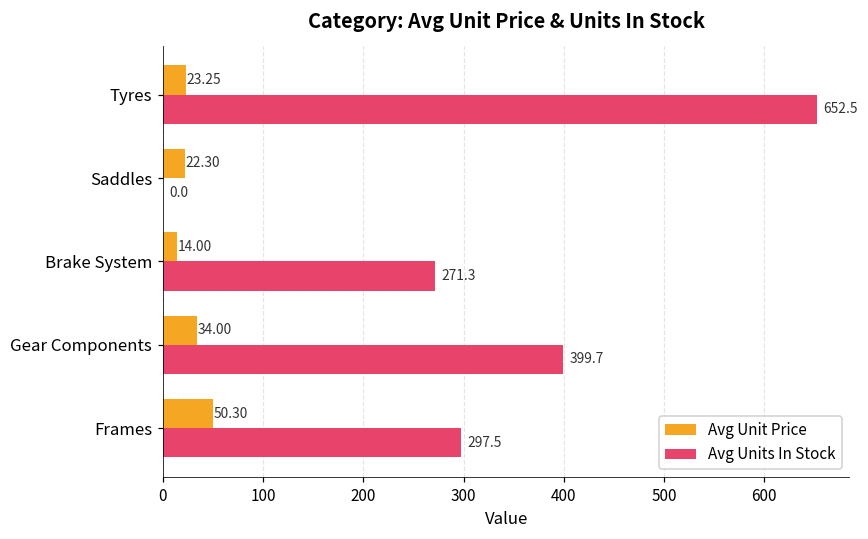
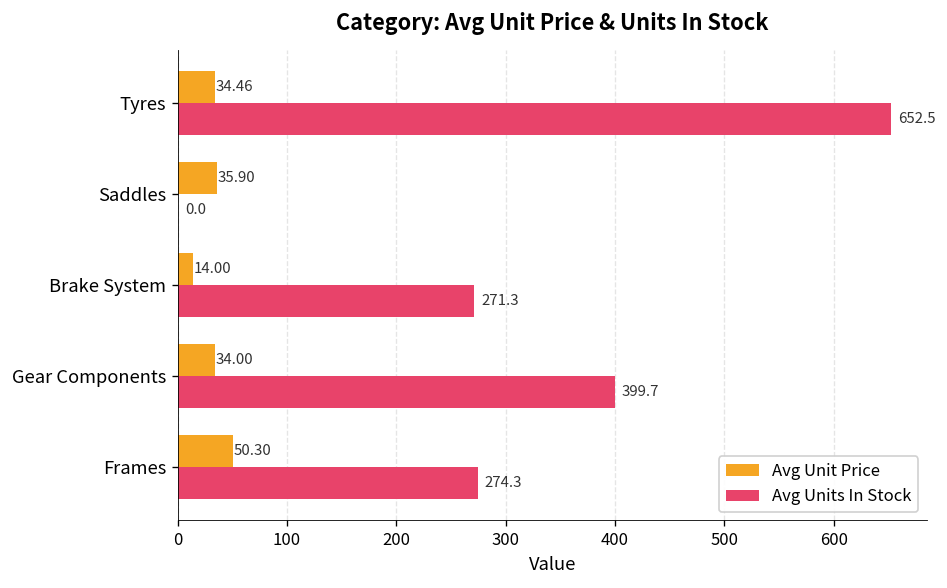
Avg Unit Price, Tyres: 23.25 -> 34.46
Avg Unit Price, Saddles: 22.30 -> 35.90
Avg Units In Stock, Frames: 297.5 -> 274.3
